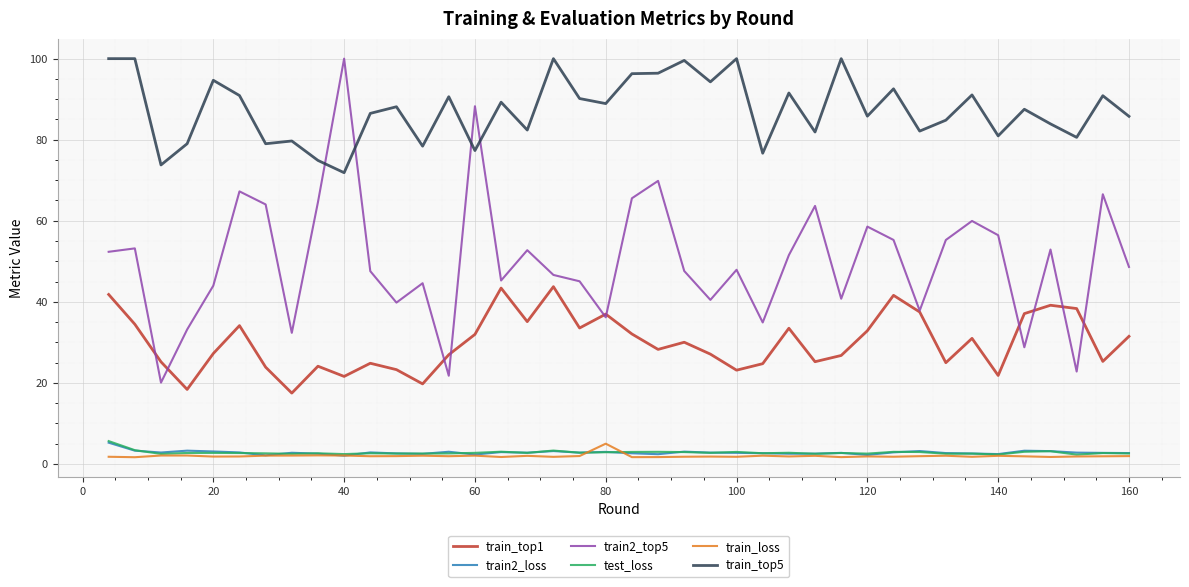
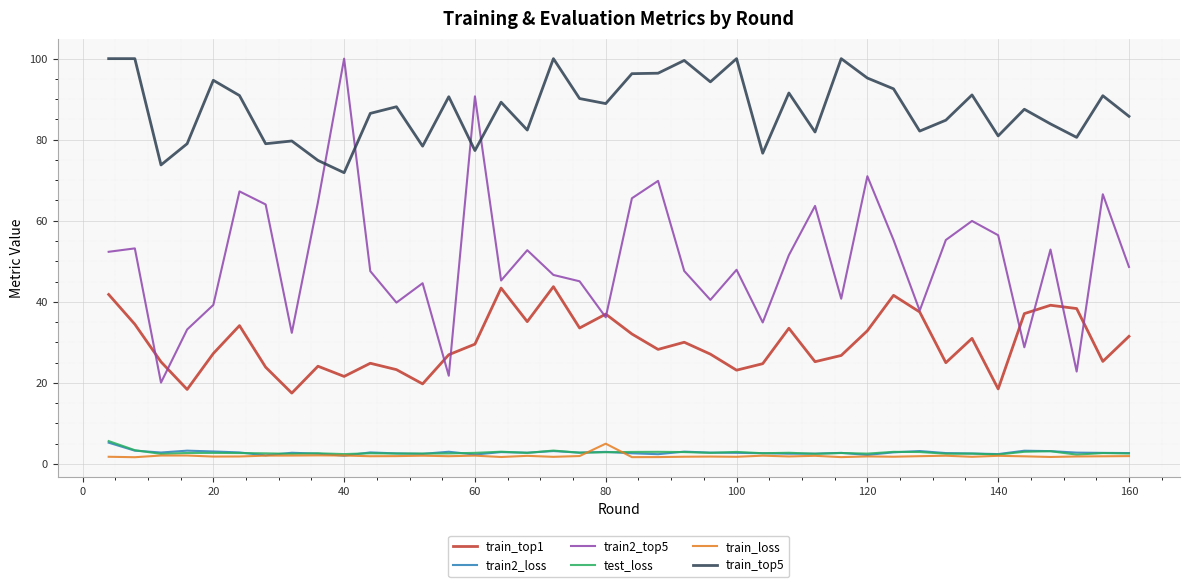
train2_top5, 20: 44 -> 39
train_top1, 60: 32 -> 30
train2_top5, 60: 88 -> 91
train2_top5, 120: 59 -> 71
train_top5, 120: 86 -> 95
train_top1, 140: 22 -> 19
